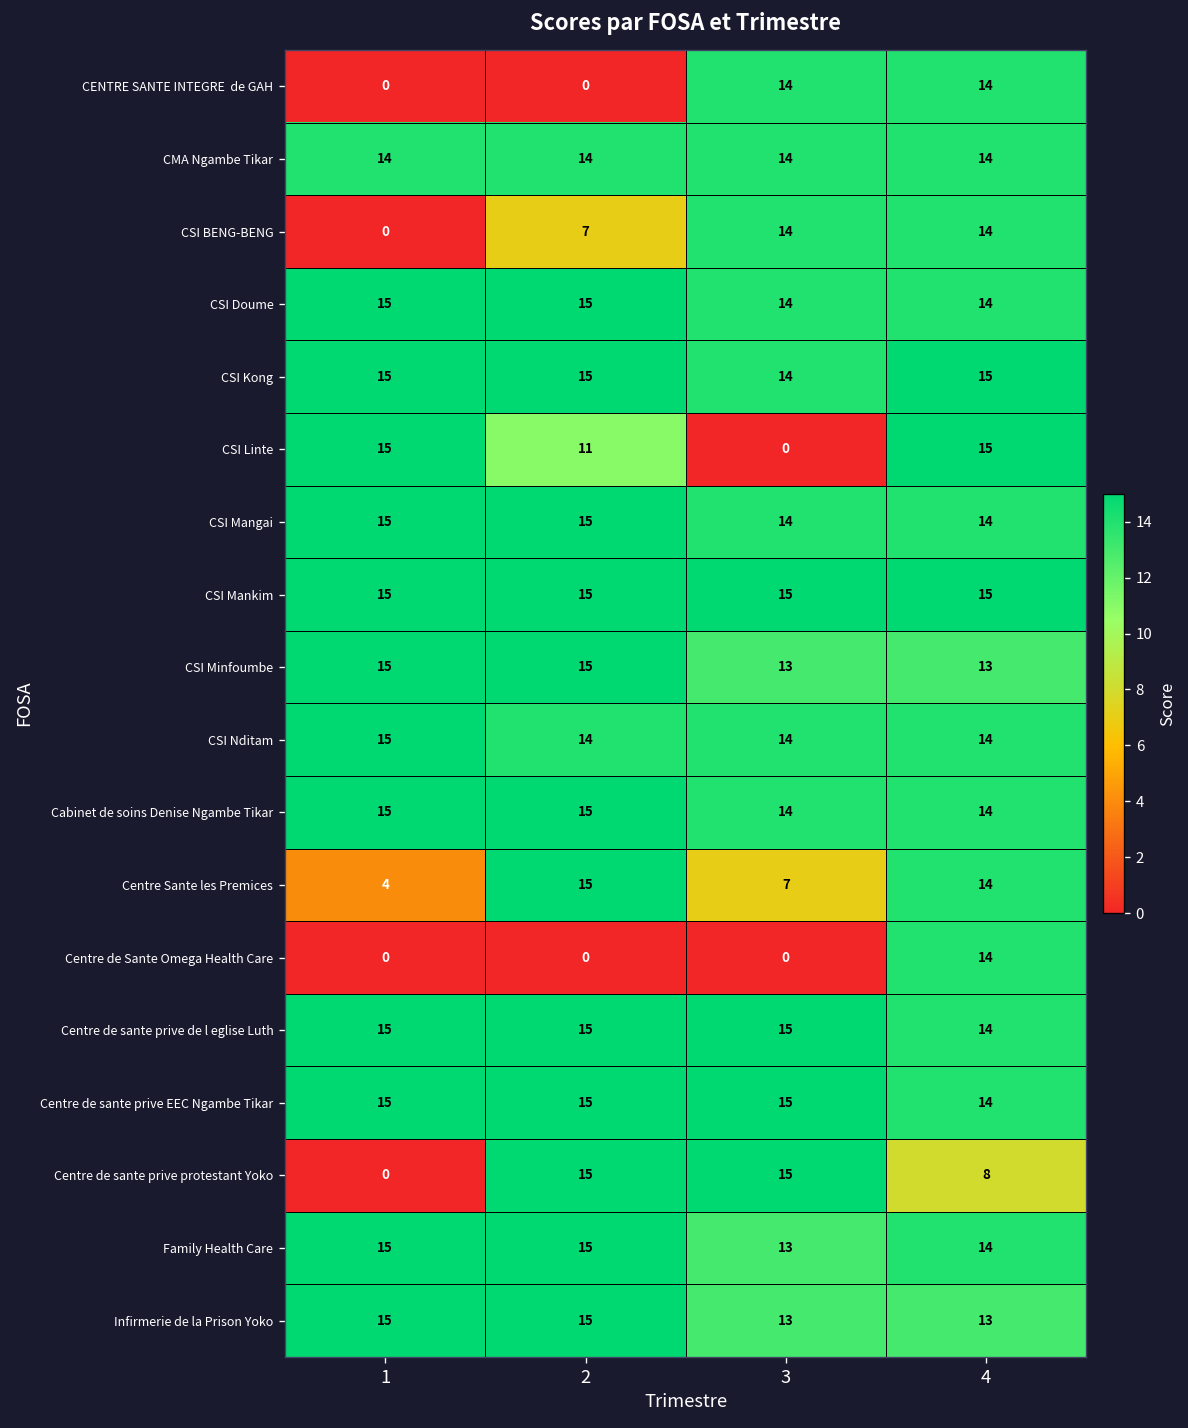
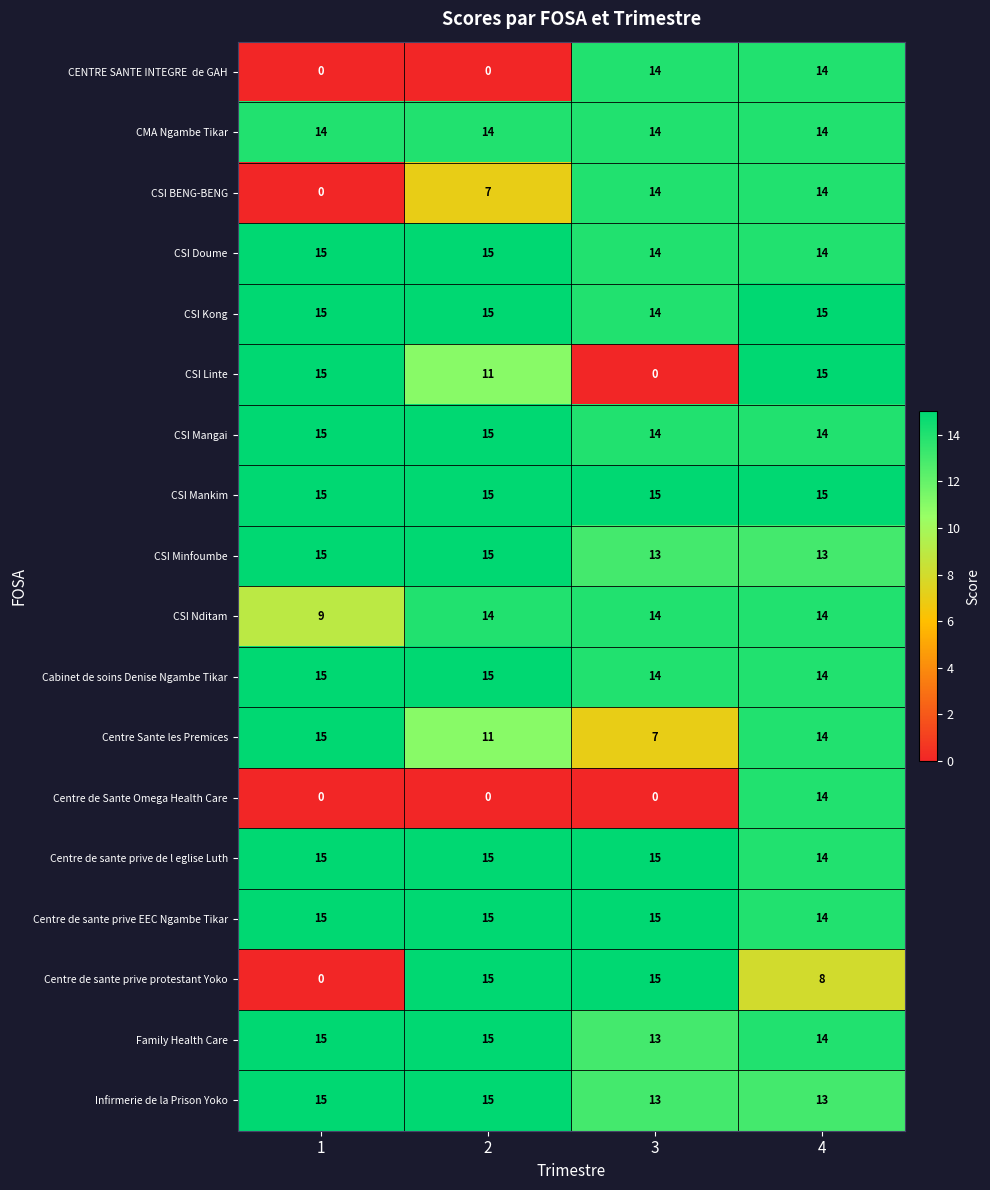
CSI Nditam, 1: 15 -> 9
Centre Sante les Premices, 1: 4 -> 15
Centre Sante les Premices, 2: 15 -> 11
